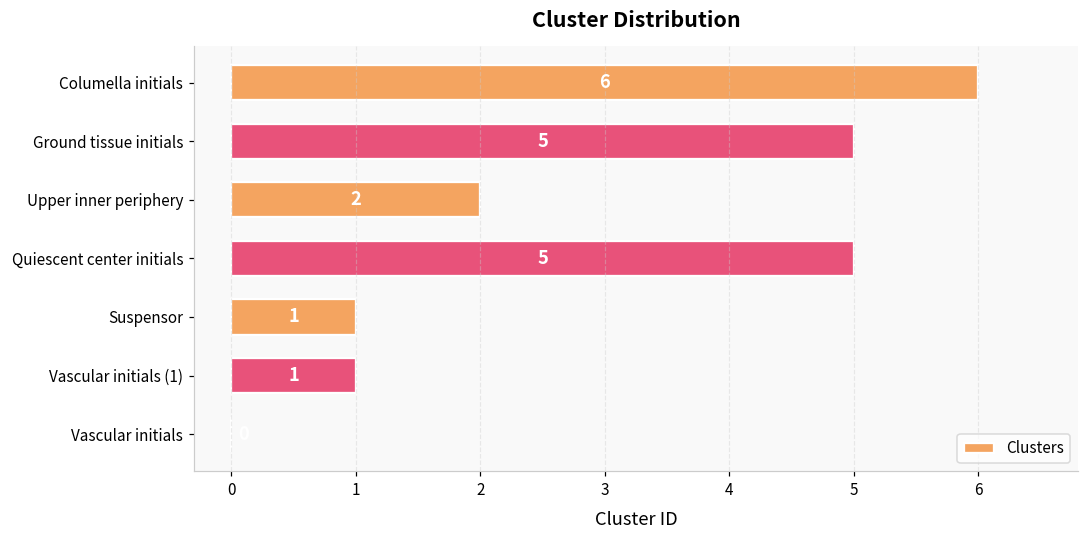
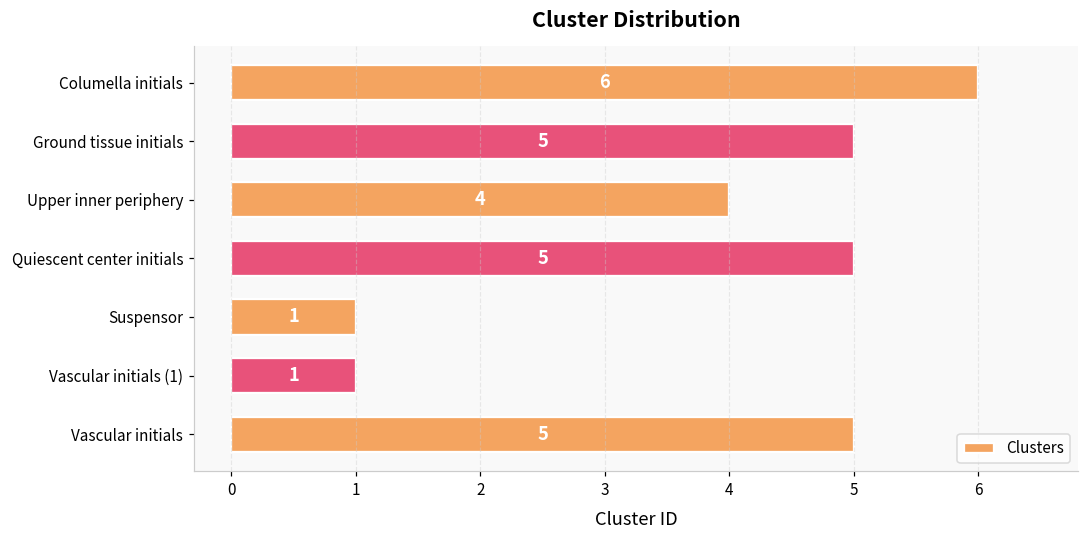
Upper inner periphery: 2 -> 4
Vascular initials: 0 -> 5
